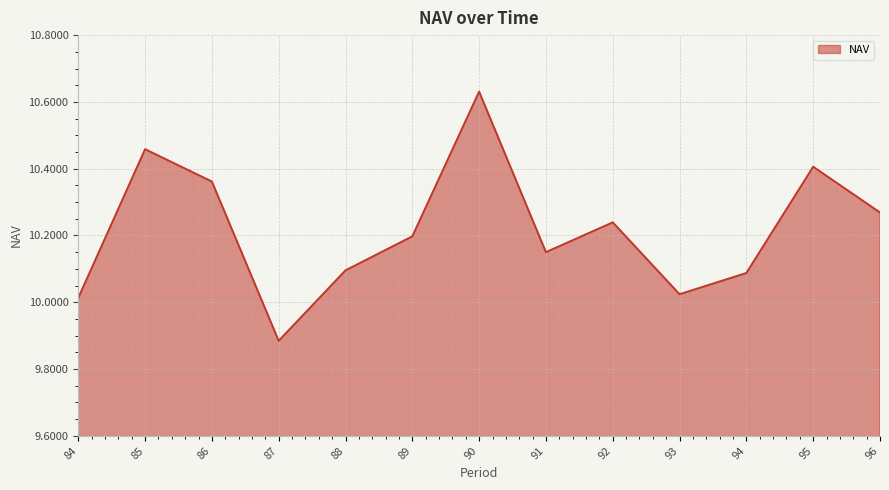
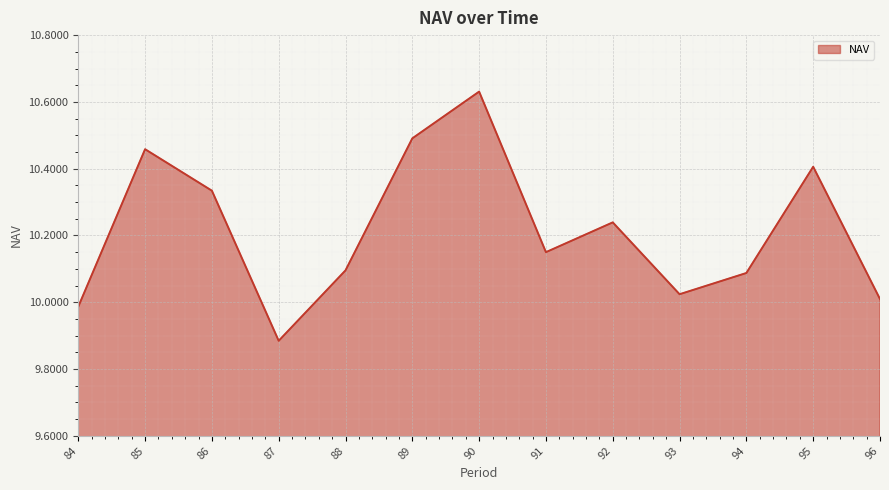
84: 10.01 -> 9.99
86: 10.36 -> 10.33
89: 10.20 -> 10.49
96: 10.27 -> 10.01
